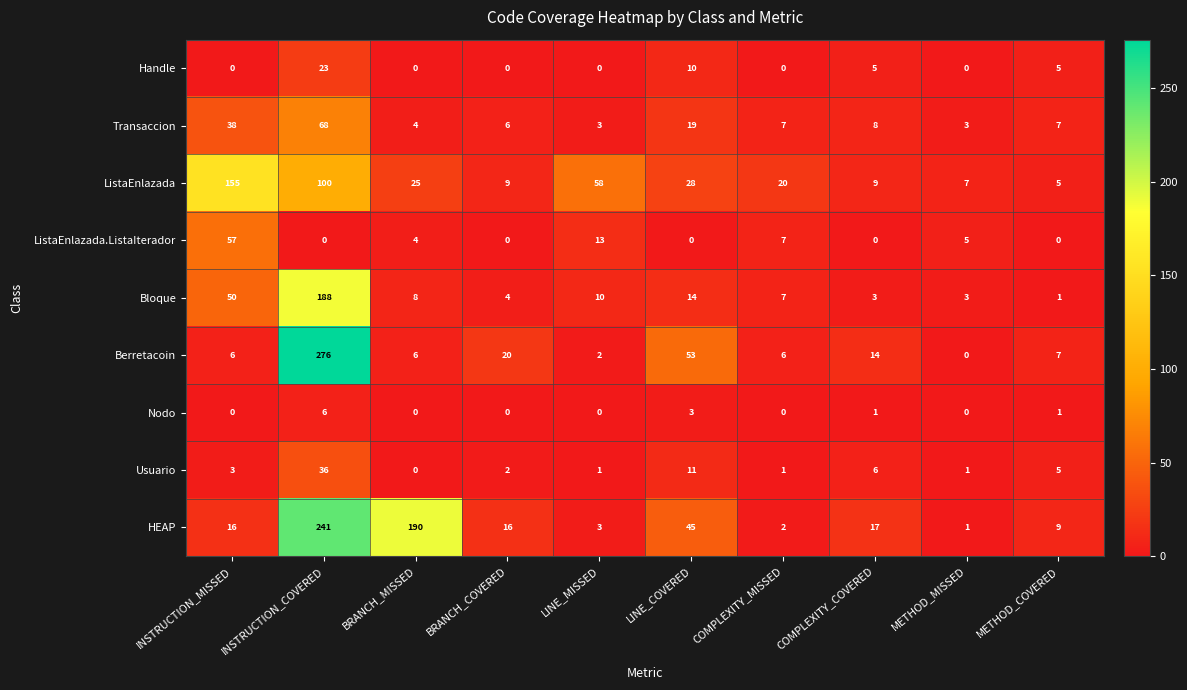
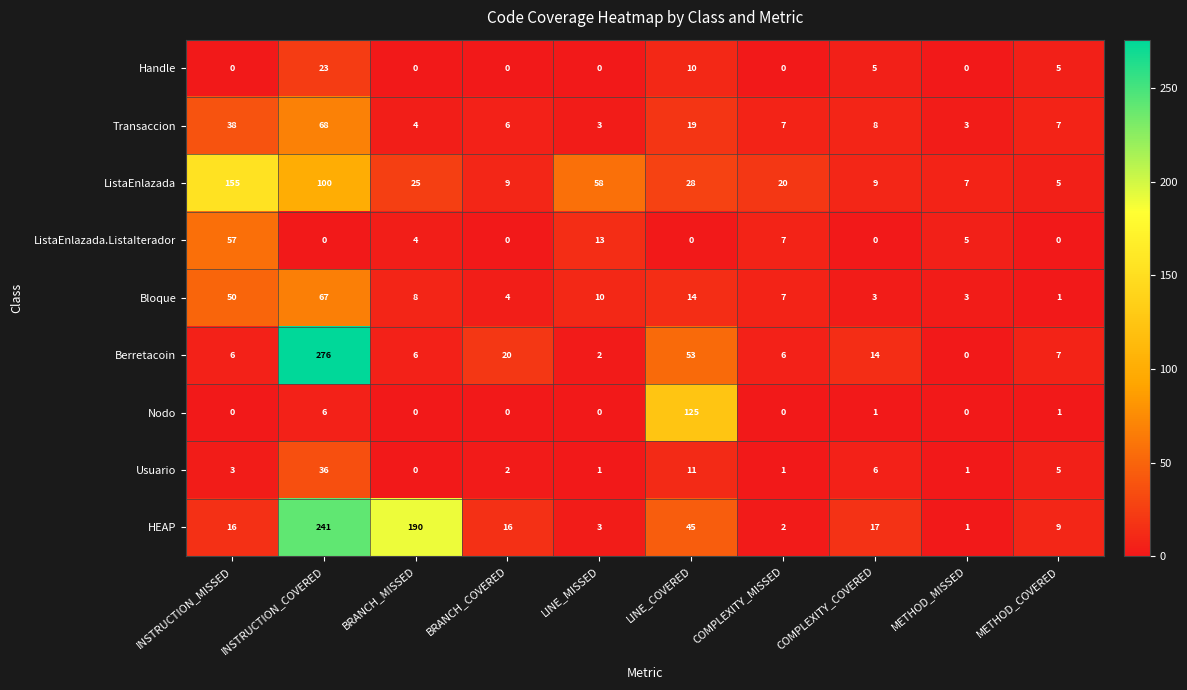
Bloque, INSTRUCTION_COVERED: 188 -> 67
Nodo, LINE_COVERED: 3 -> 125
